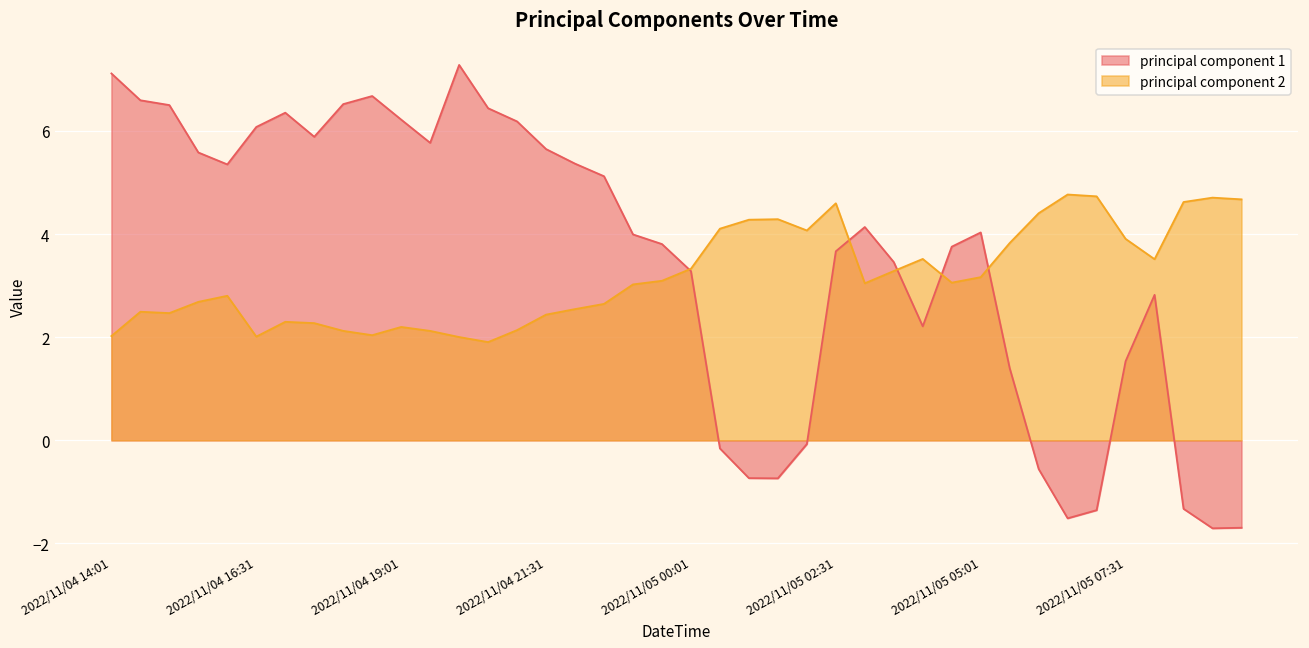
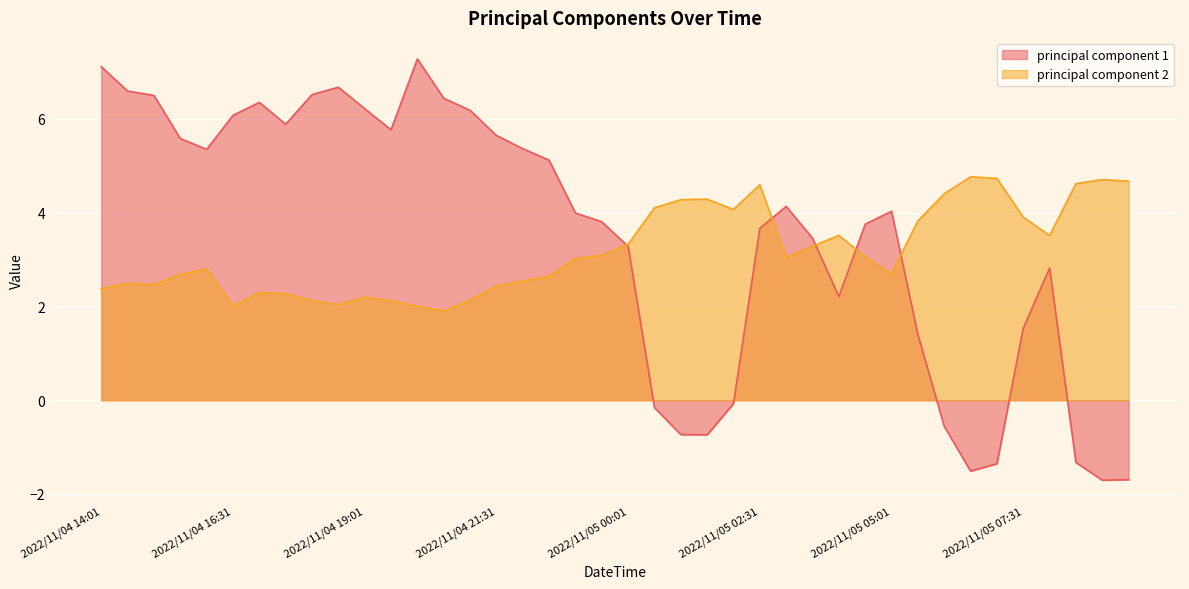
principal component 2, 2022/11/04 14:01: 2.0 -> 2.4
principal component 2, 2022/11/05 05:01: 3.2 -> 2.7
